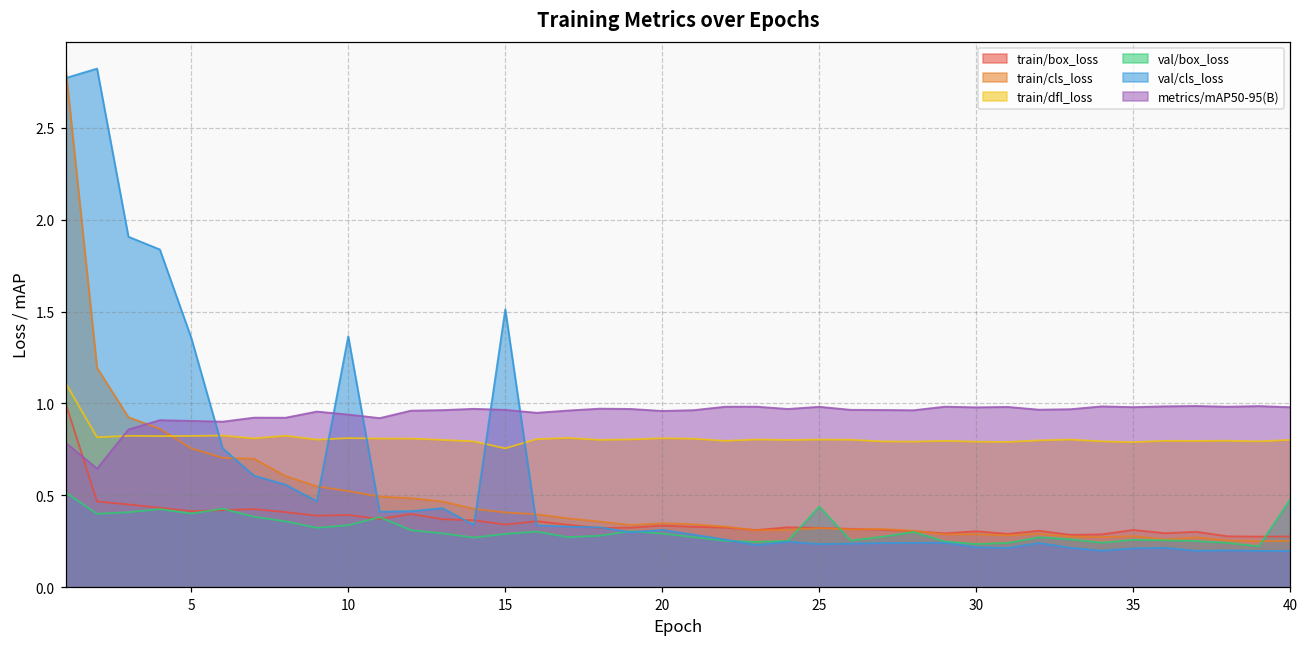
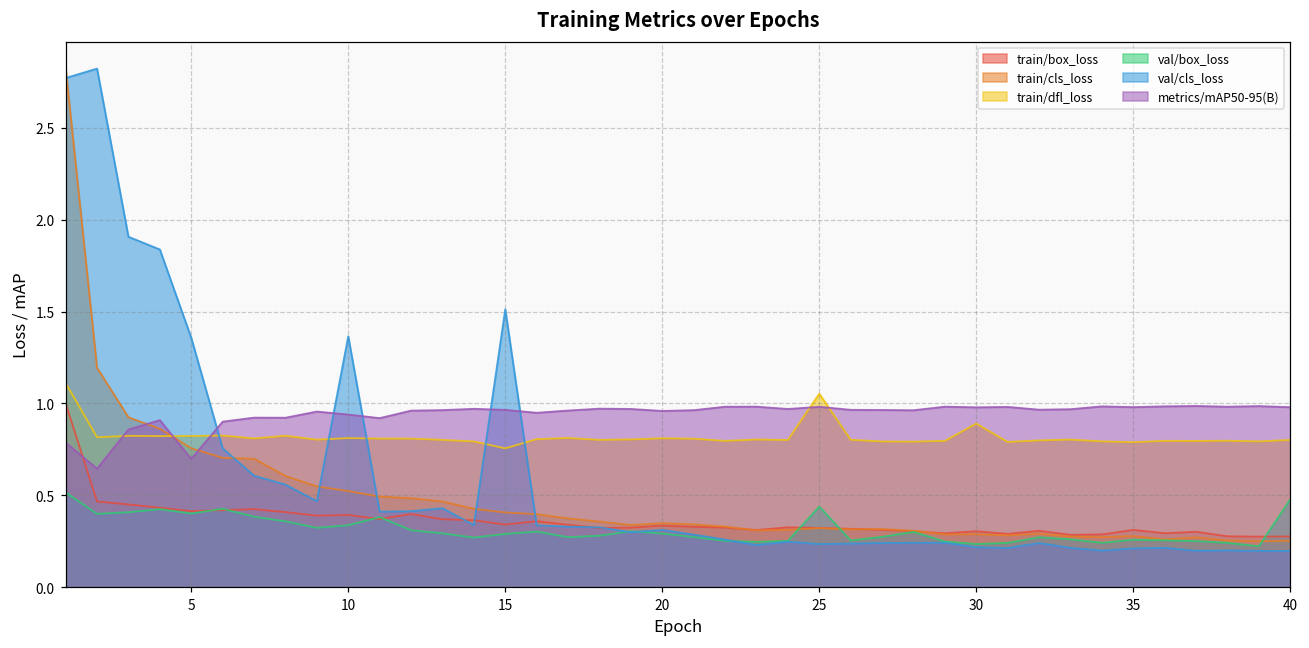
metrics/mAP50-95(B), 5: 0.90 -> 0.70
train/dfl_loss, 25: 0.80 -> 1.05
train/dfl_loss, 30: 0.79 -> 0.89
